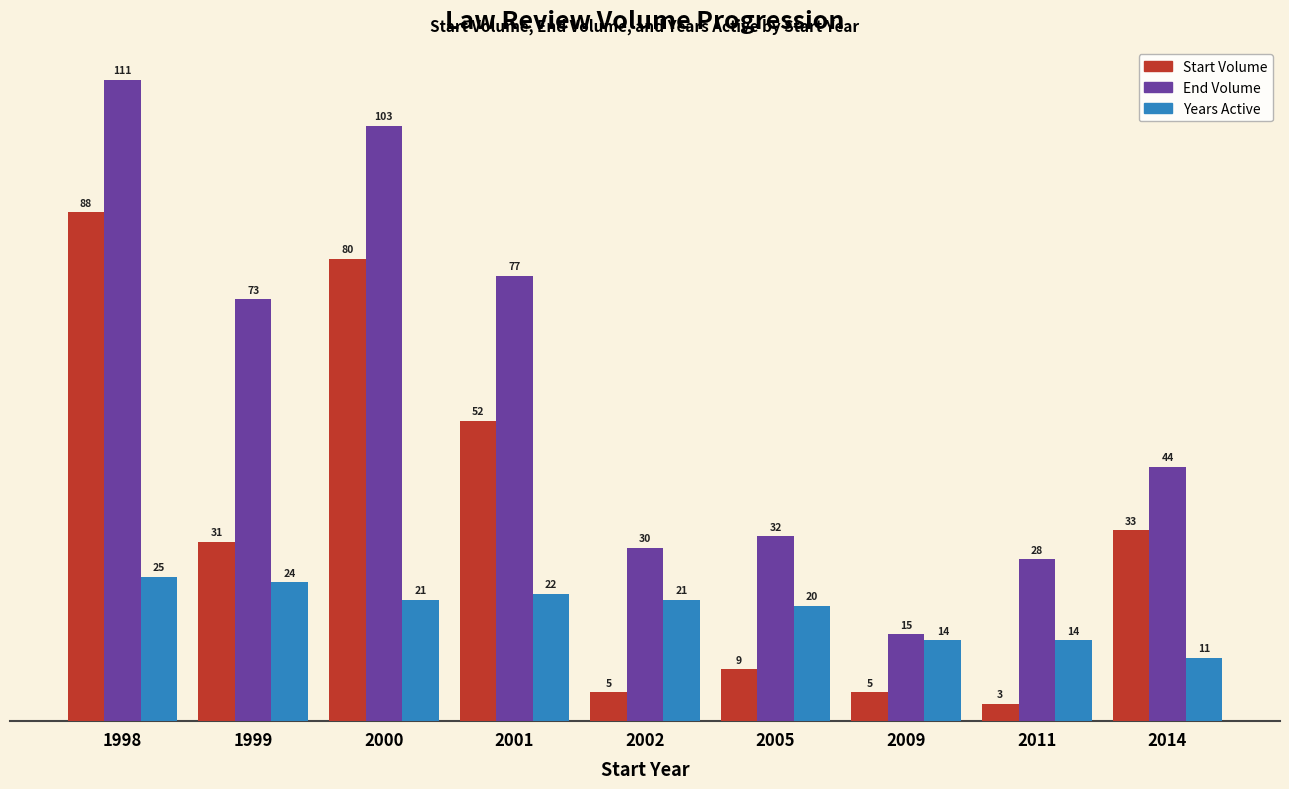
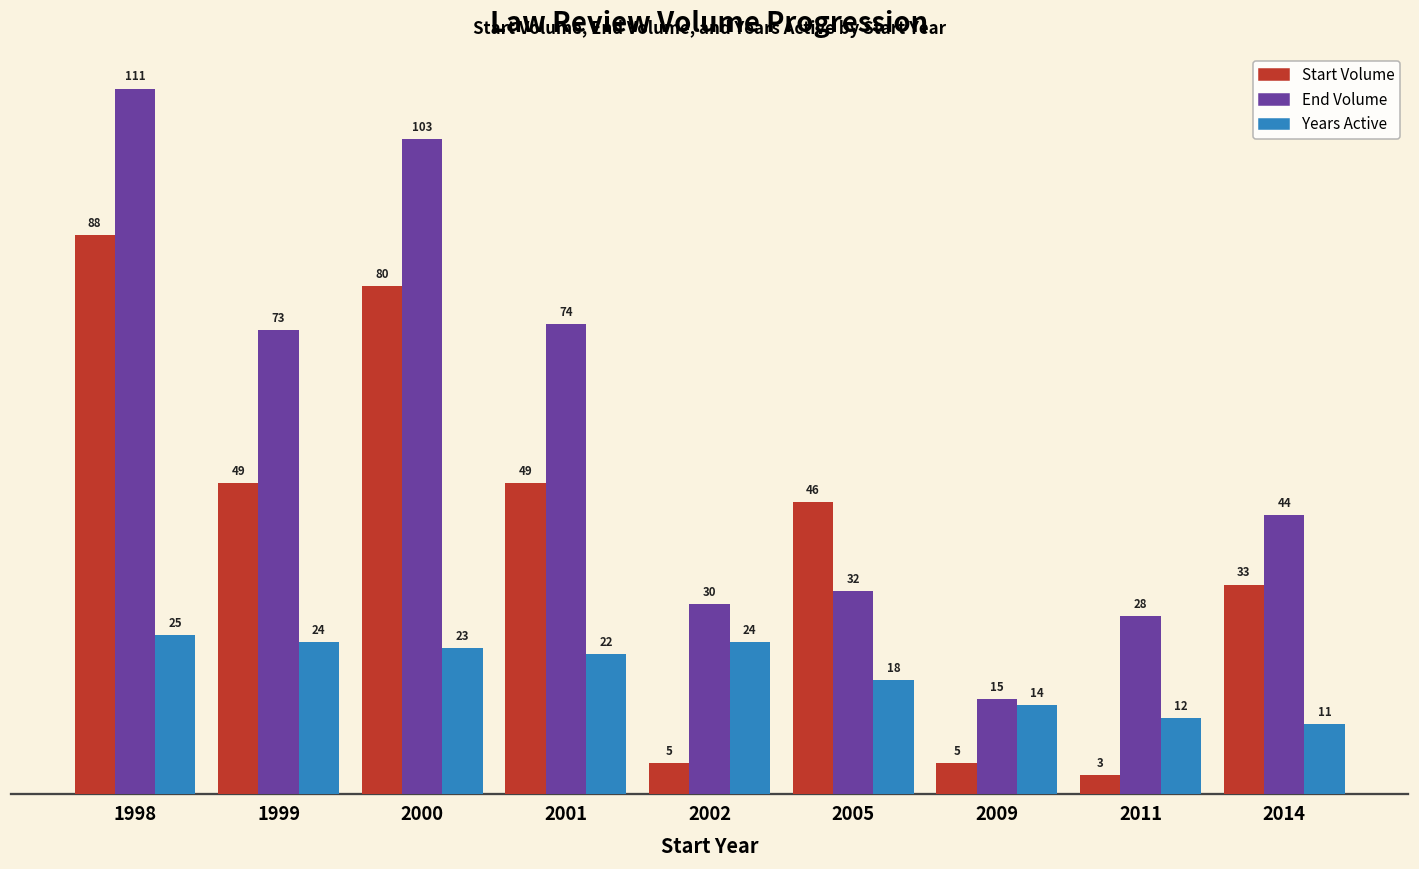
Start Volume, 1999: 31 -> 49
Years Active, 2000: 21 -> 23
Start Volume, 2001: 52 -> 49
End Volume, 2001: 77 -> 74
Years Active, 2002: 21 -> 24
Start Volume, 2005: 9 -> 46
Years Active, 2005: 20 -> 18
Years Active, 2011: 14 -> 12
